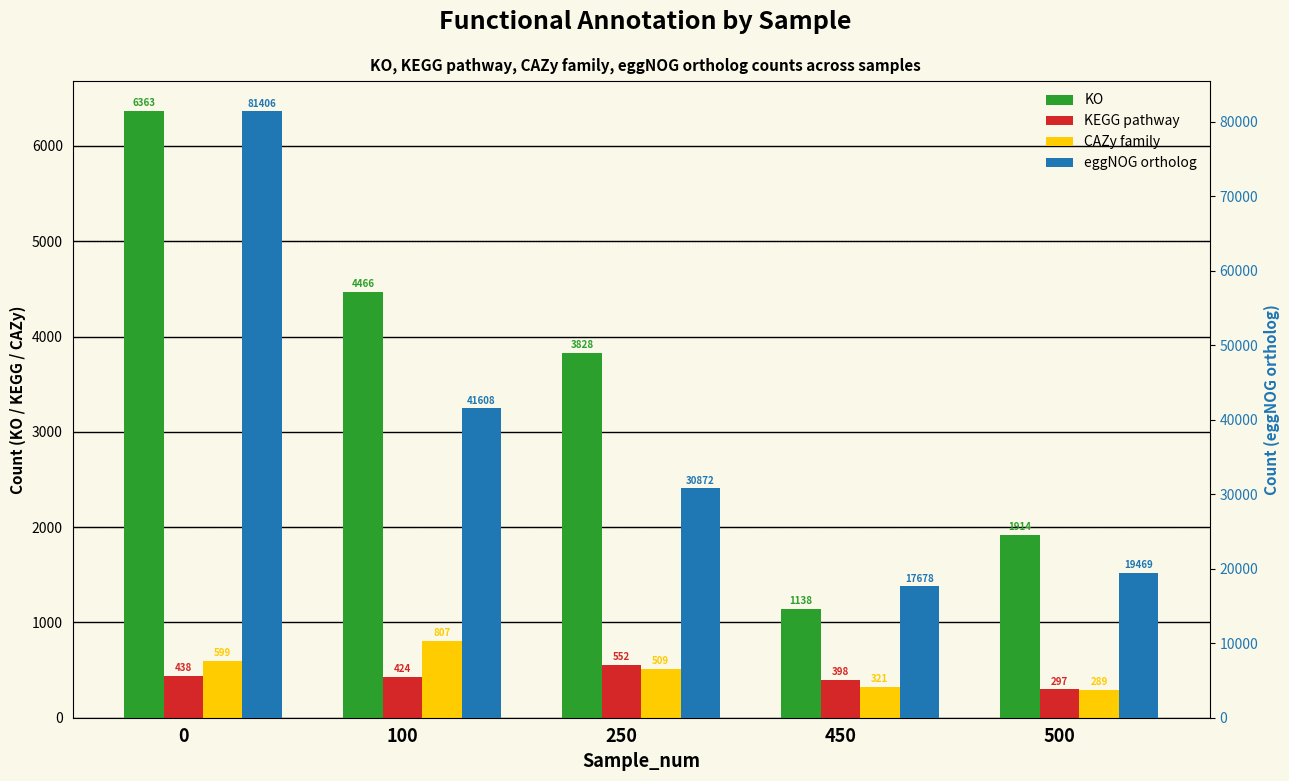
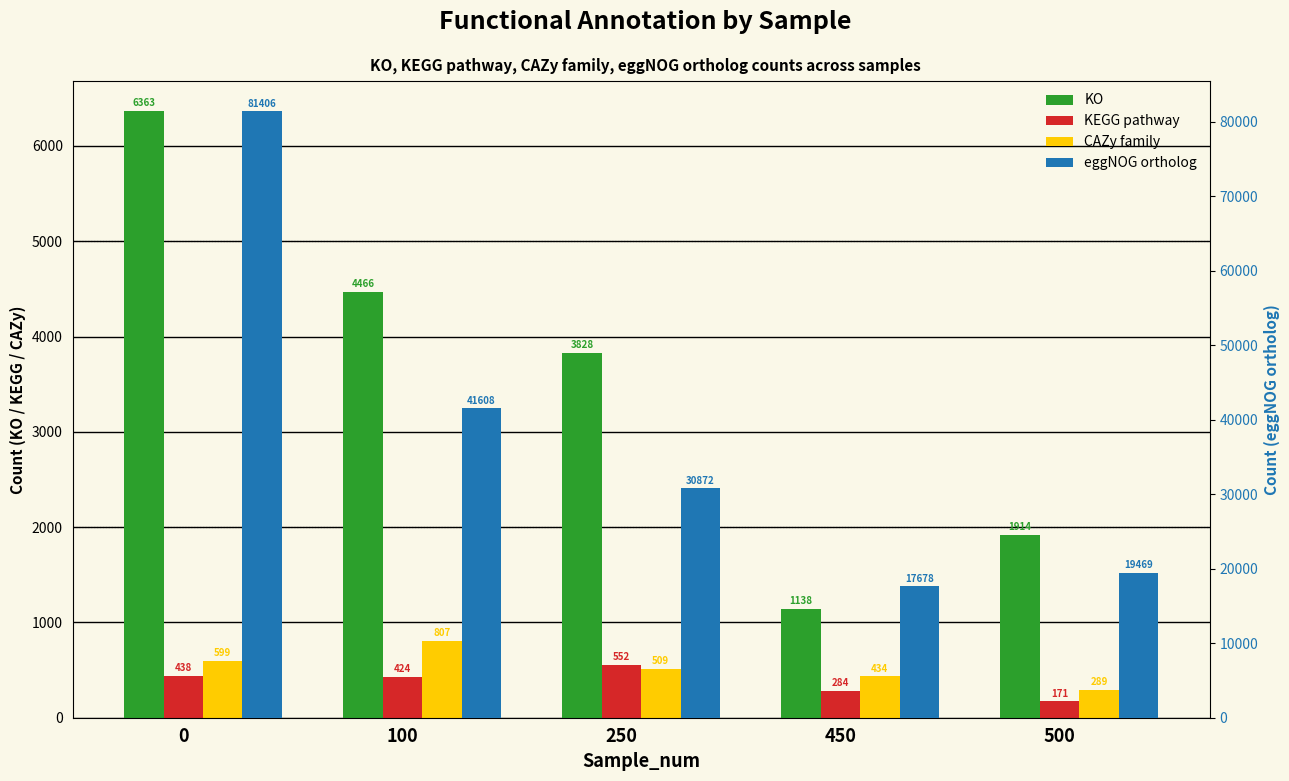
KEGG pathway, 450: 398 -> 284
CAZy family, 450: 321 -> 434
KEGG pathway, 500: 297 -> 171
